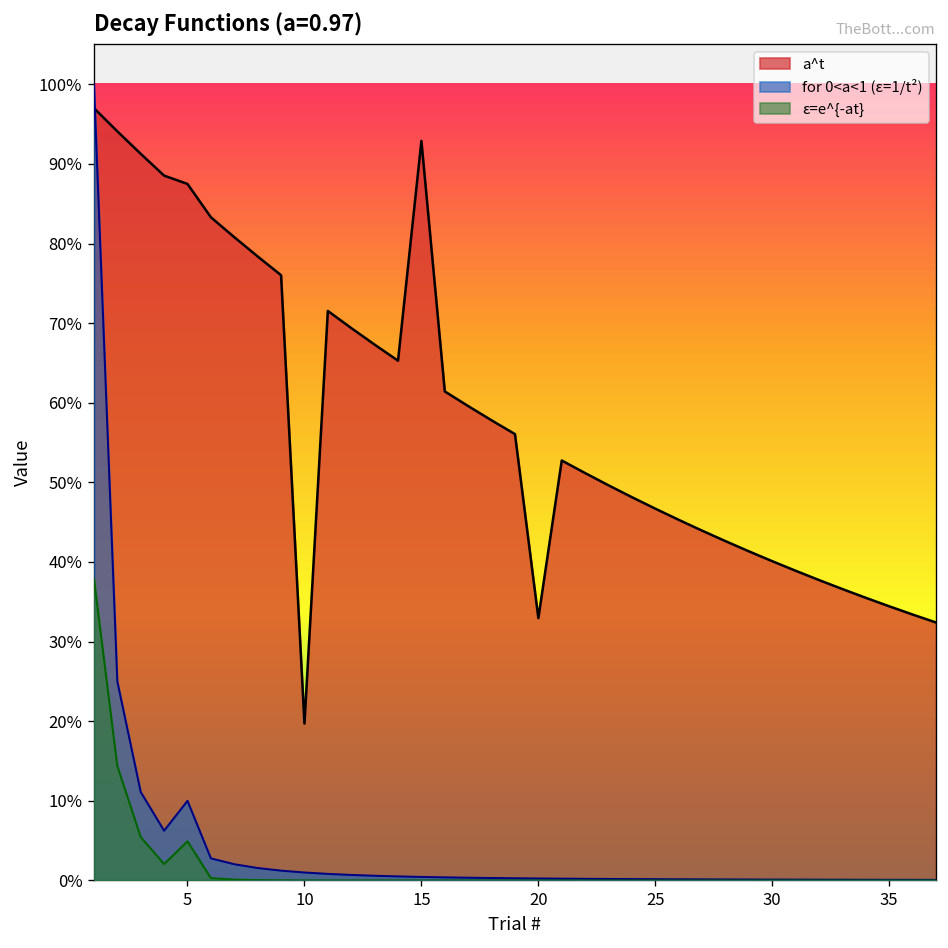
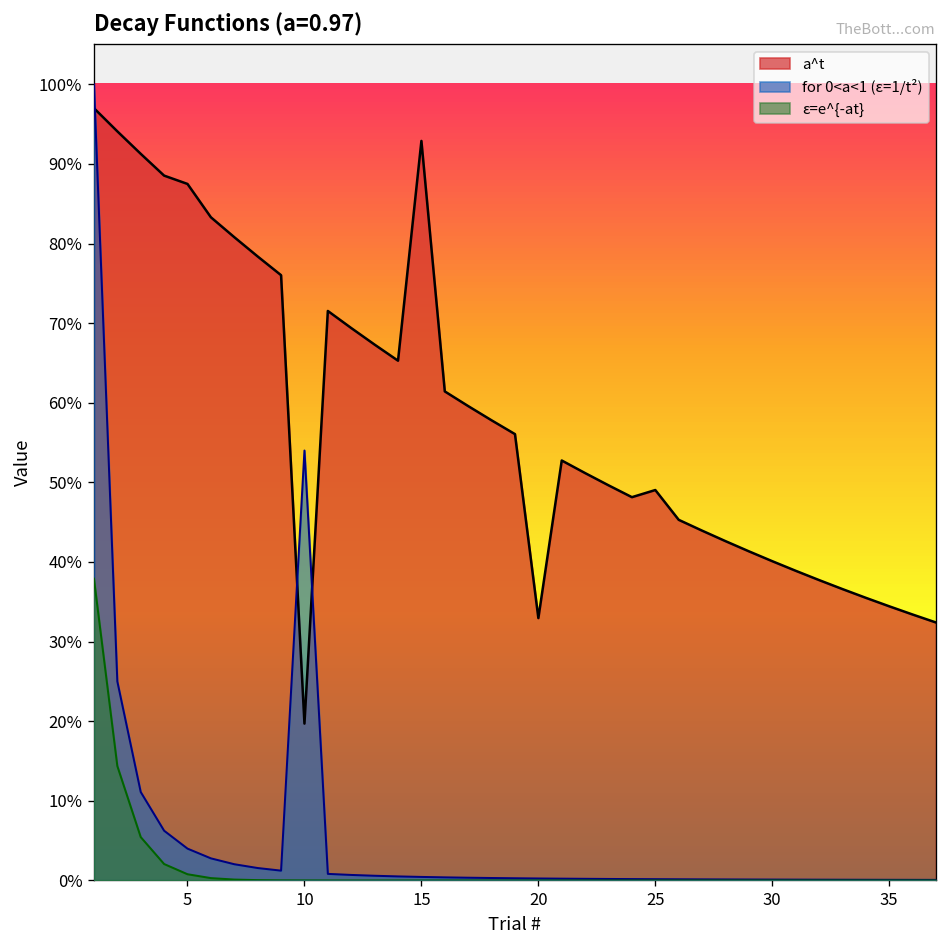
for 0<a<1 (ε=1/t²), 5: 10% -> 4%
ε=e^{-at}, 5: 5% -> 1%
for 0<a<1 (ε=1/t²), 10: 1% -> 54%
a^t, 25: 47% -> 49%
